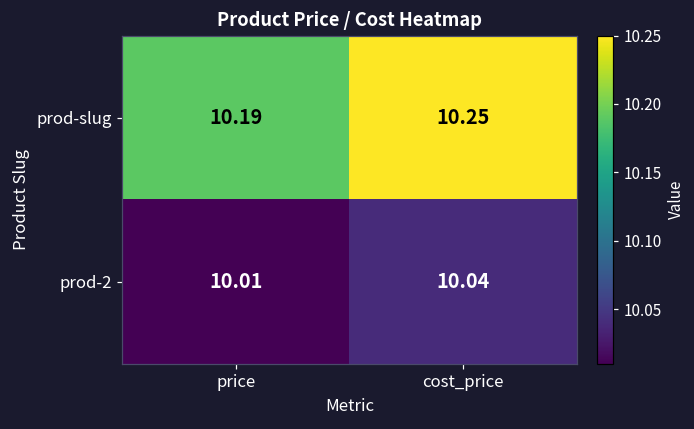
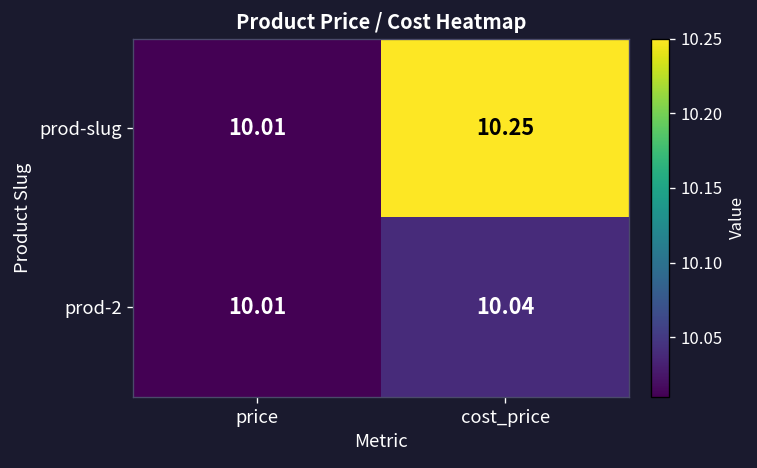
prod-slug, price: 10.19 -> 10.01
